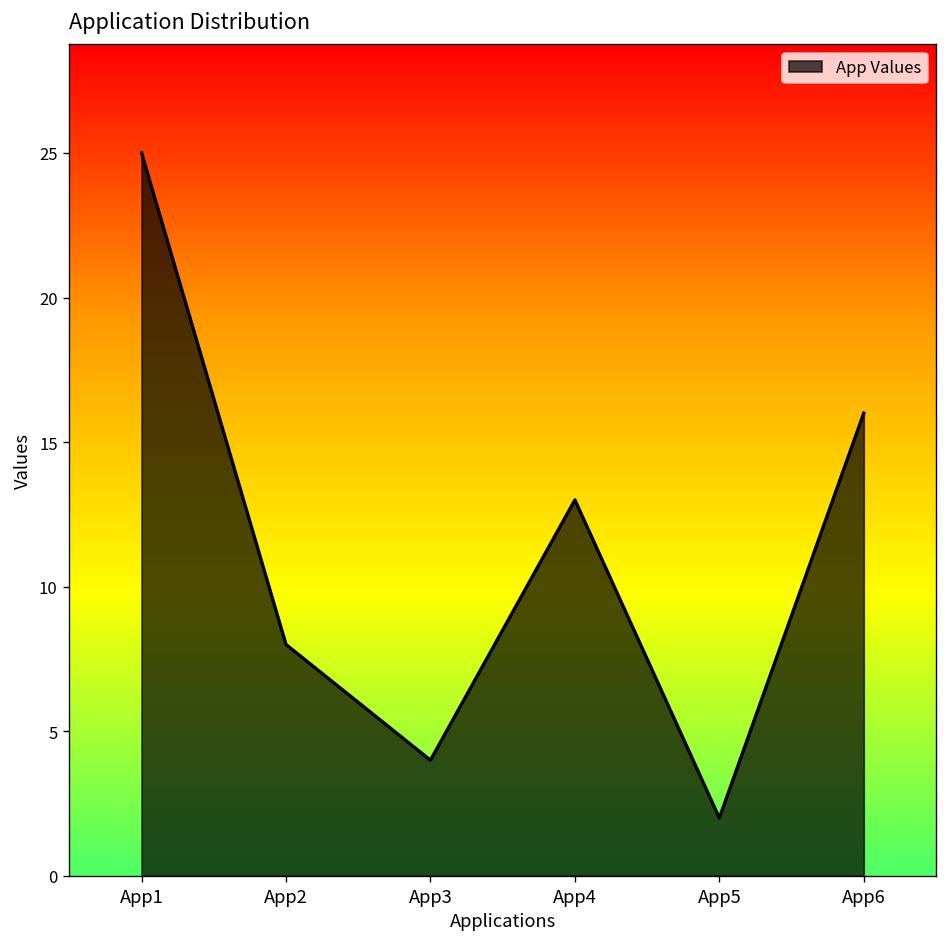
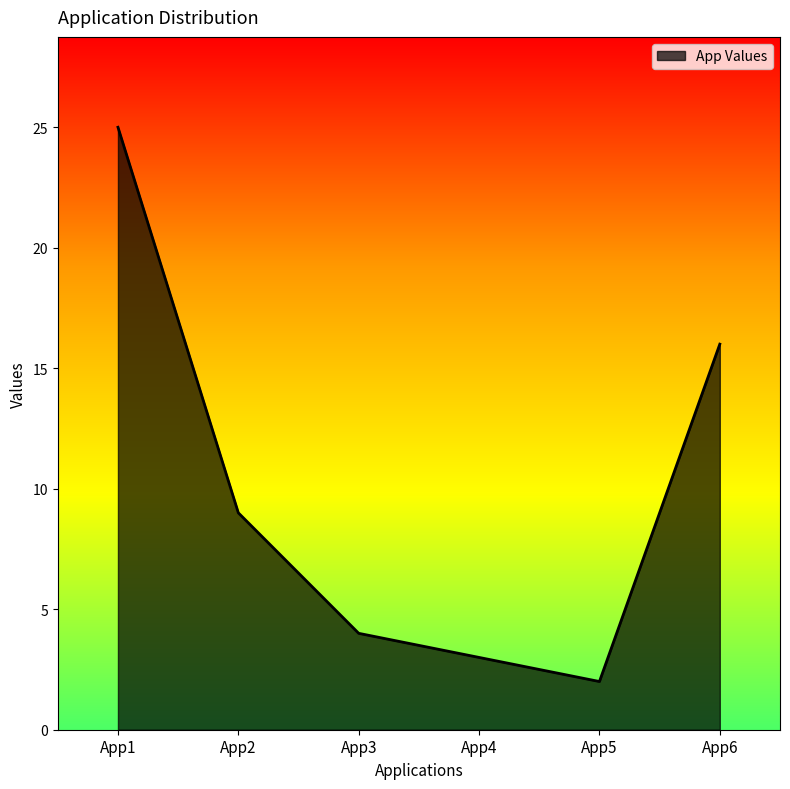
App2: 8 -> 9
App4: 13 -> 3
